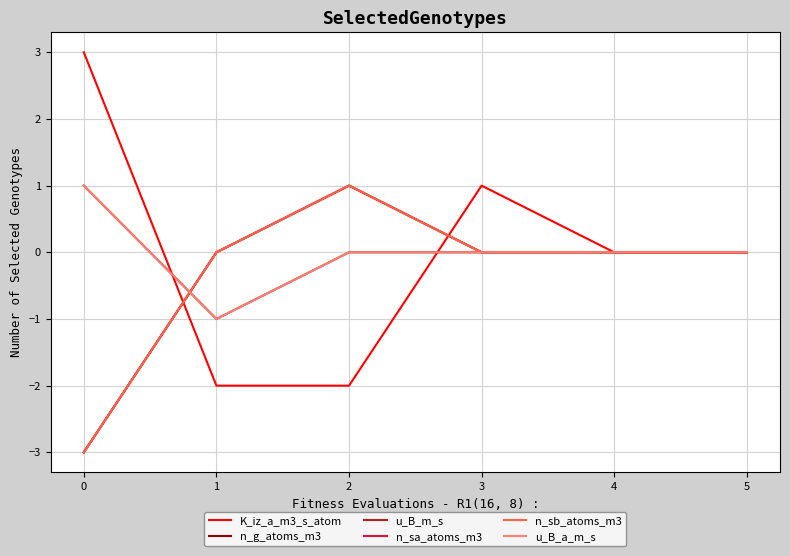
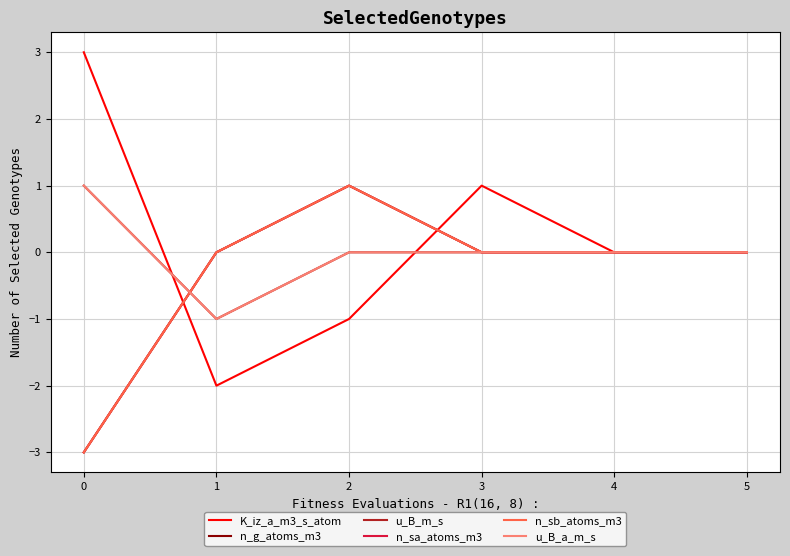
K_iz_a_m3_s_atom, 2: -2 -> -1
